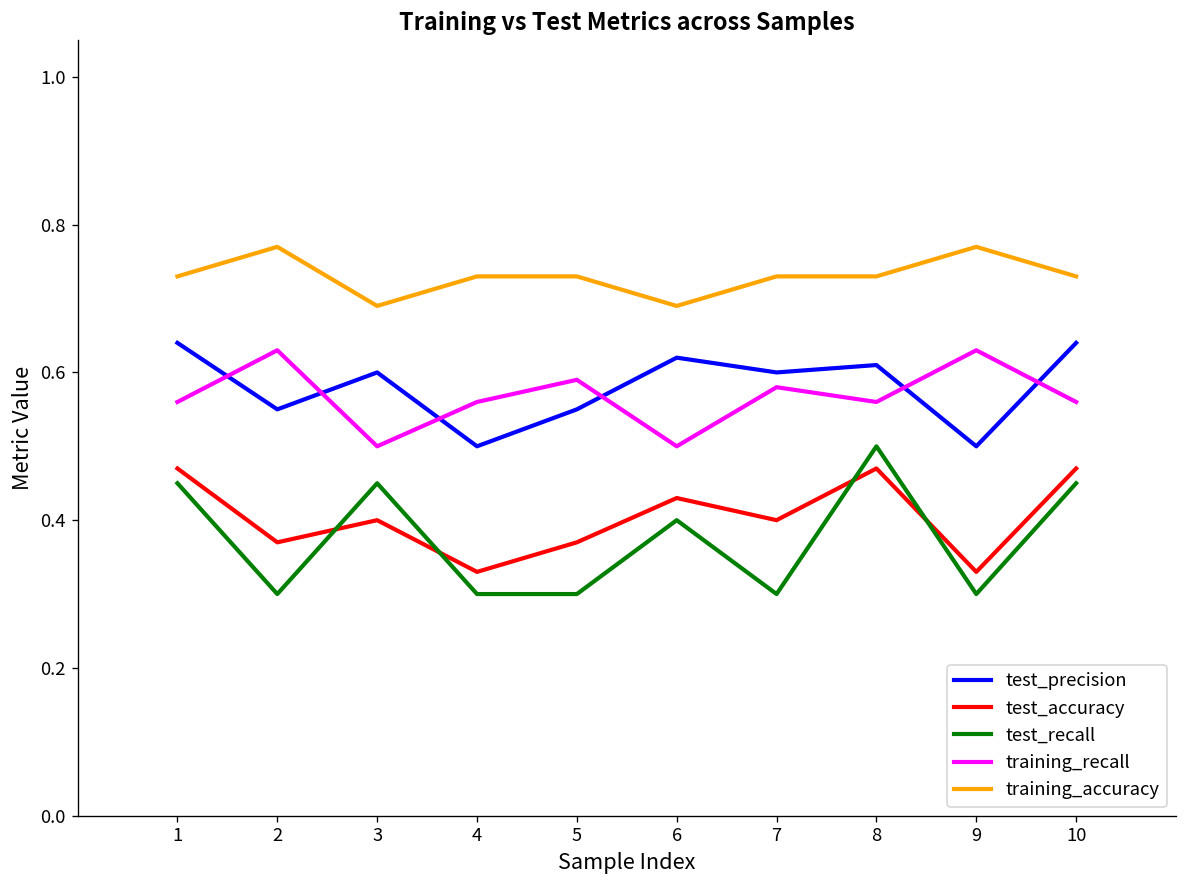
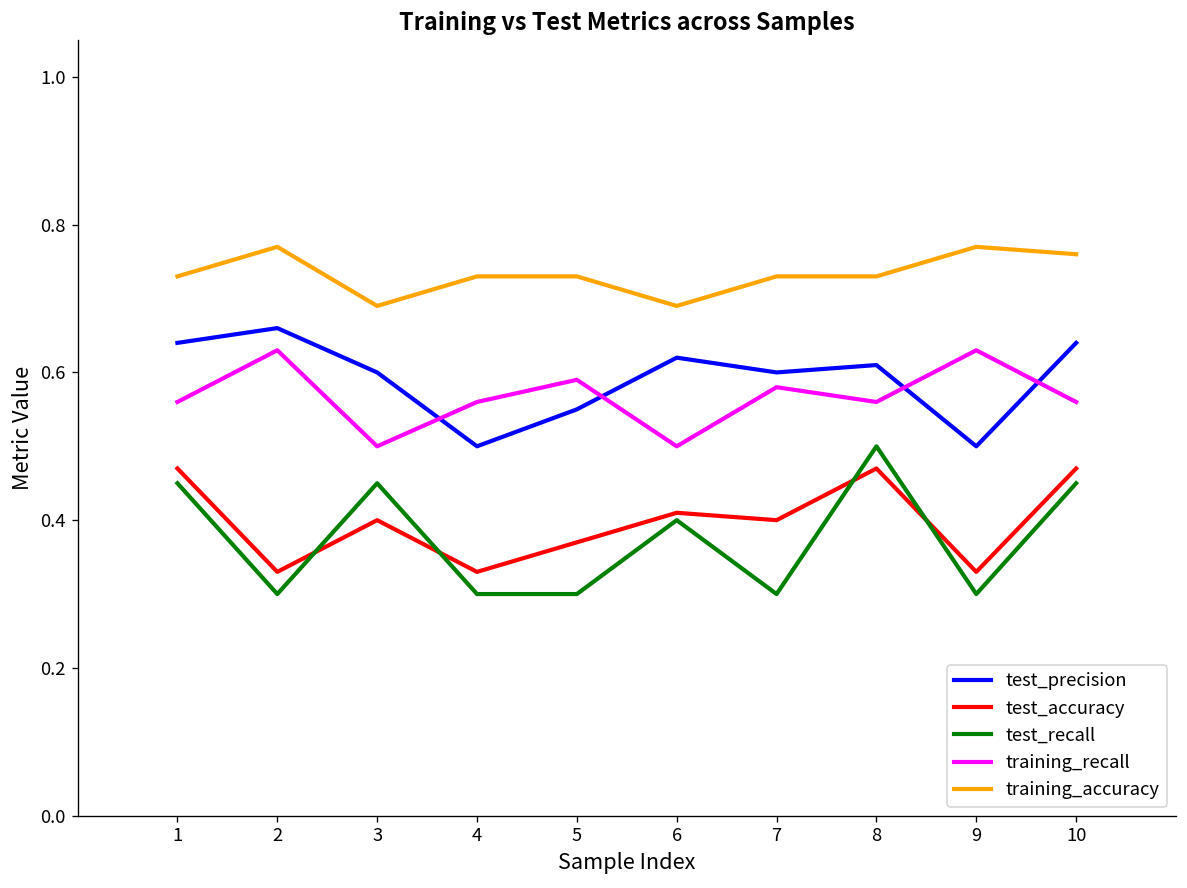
test_precision, 2: 0.55 -> 0.66
test_accuracy, 2: 0.37 -> 0.33
test_accuracy, 6: 0.43 -> 0.41
training_accuracy, 10: 0.73 -> 0.76
